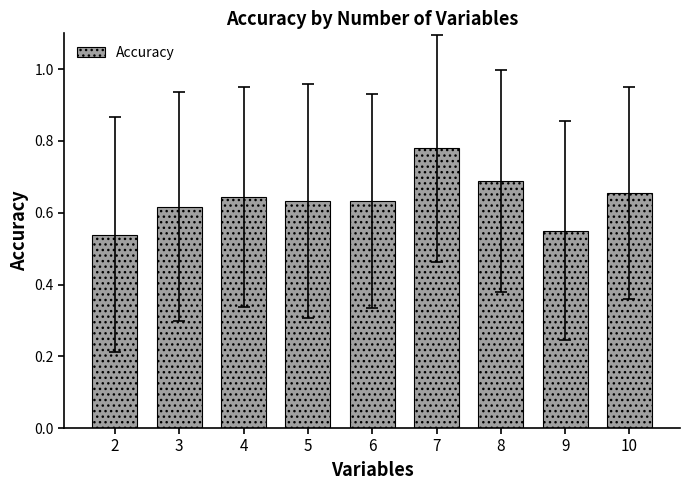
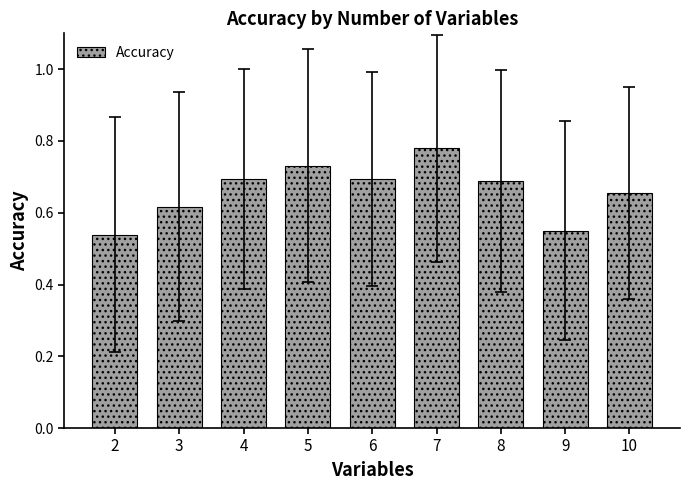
Accuracy, 4: 0.64 -> 0.69
Accuracy, 5: 0.63 -> 0.73
Accuracy, 6: 0.63 -> 0.69
